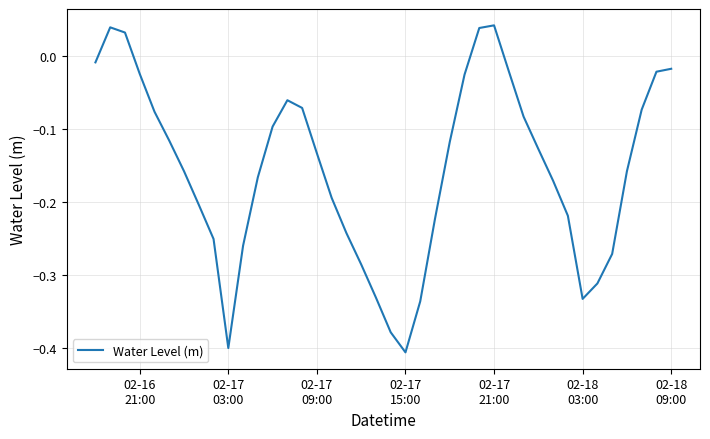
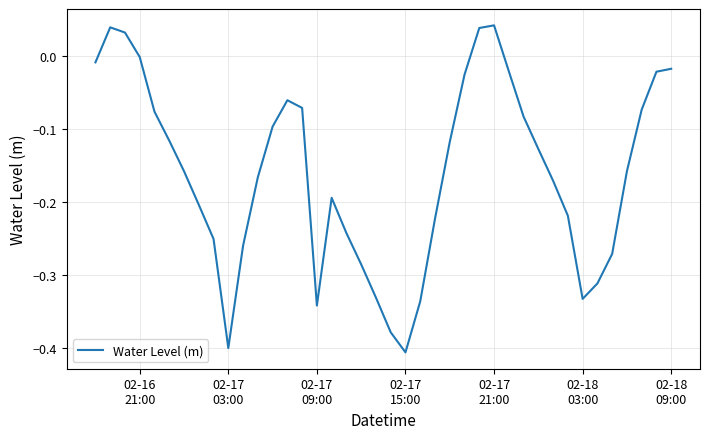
02-16 21:00: -0.03 -> 0.00
02-17 09:00: -0.13 -> -0.34
